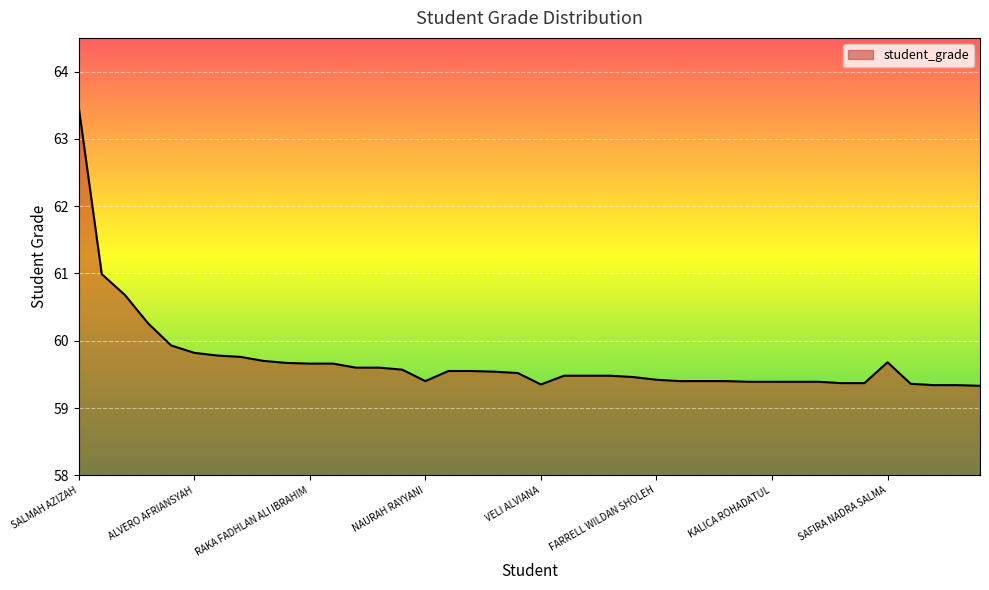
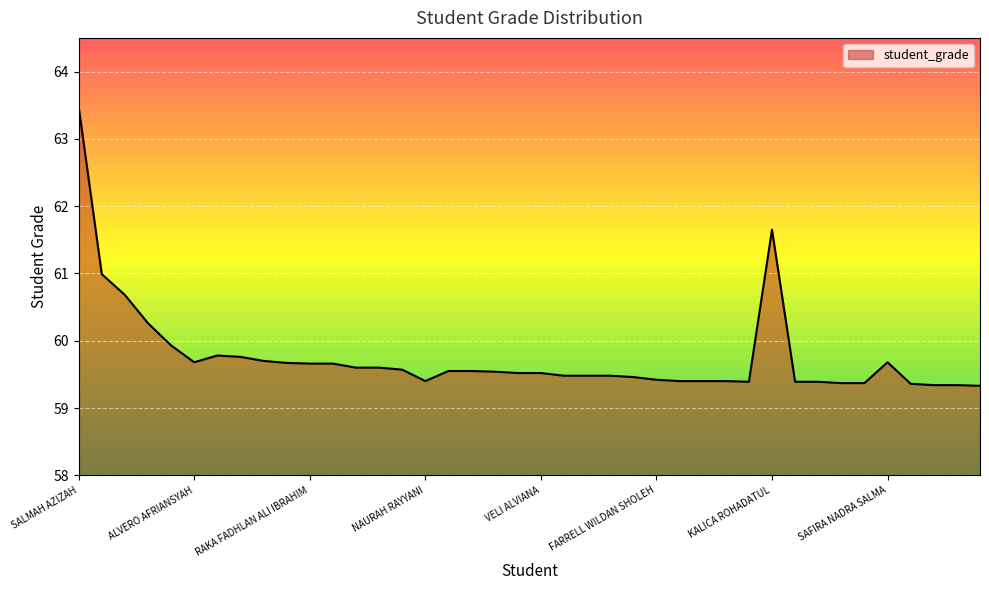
ALVERO AFRIANSYAH: 59.8 -> 59.7
VELI ALVIANA: 59.4 -> 59.5
KALICA ROHADATUL: 59.4 -> 61.7
